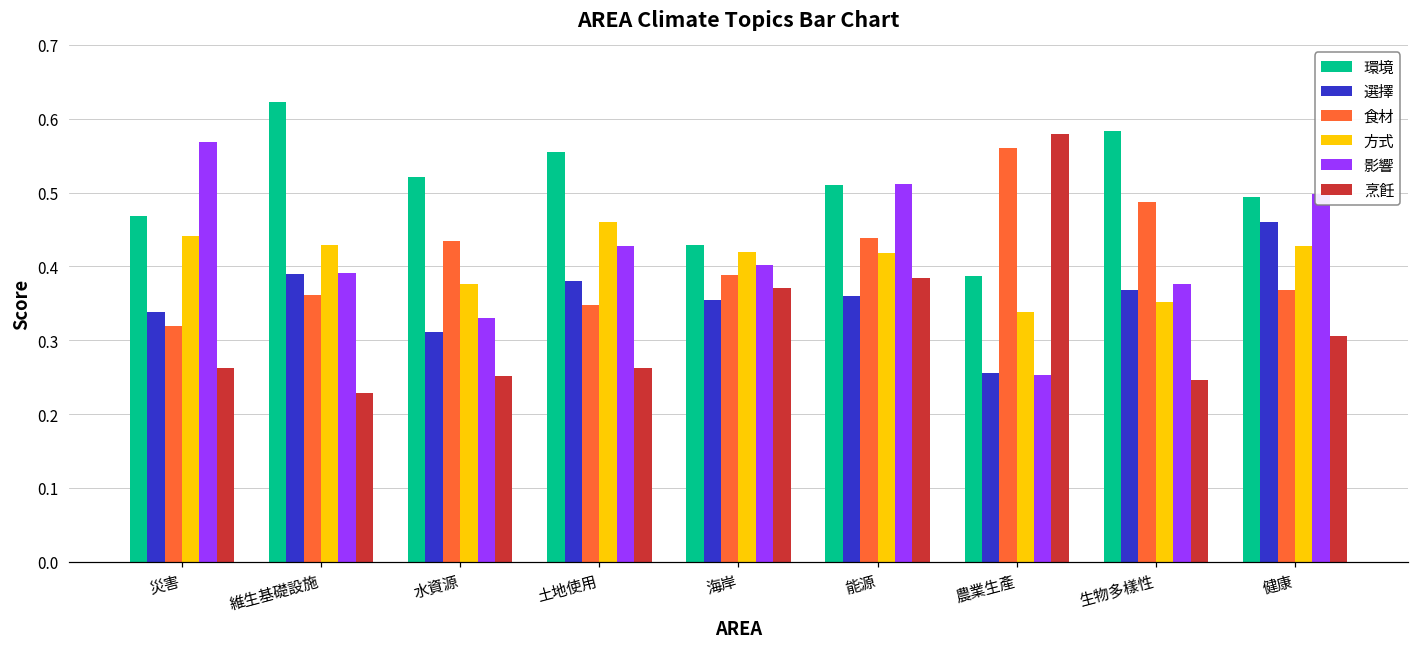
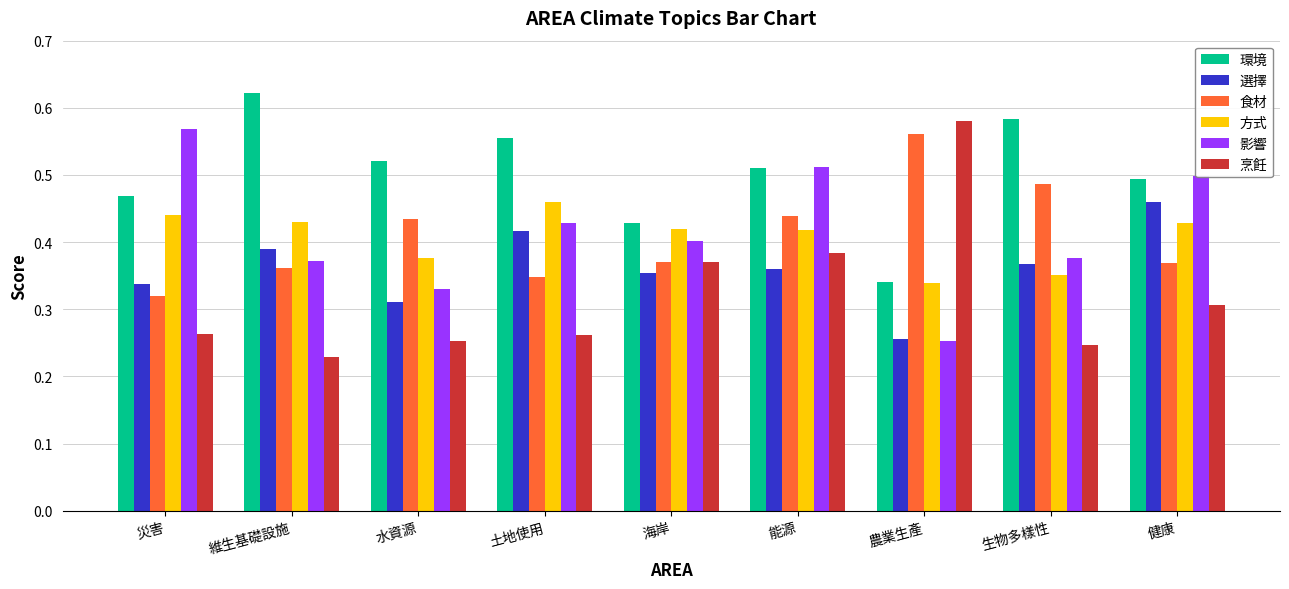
影響, 維生基礎設施: 0.39 -> 0.37
選擇, 土地使用: 0.38 -> 0.42
食材, 海岸: 0.39 -> 0.37
環境, 農業生產: 0.39 -> 0.34
